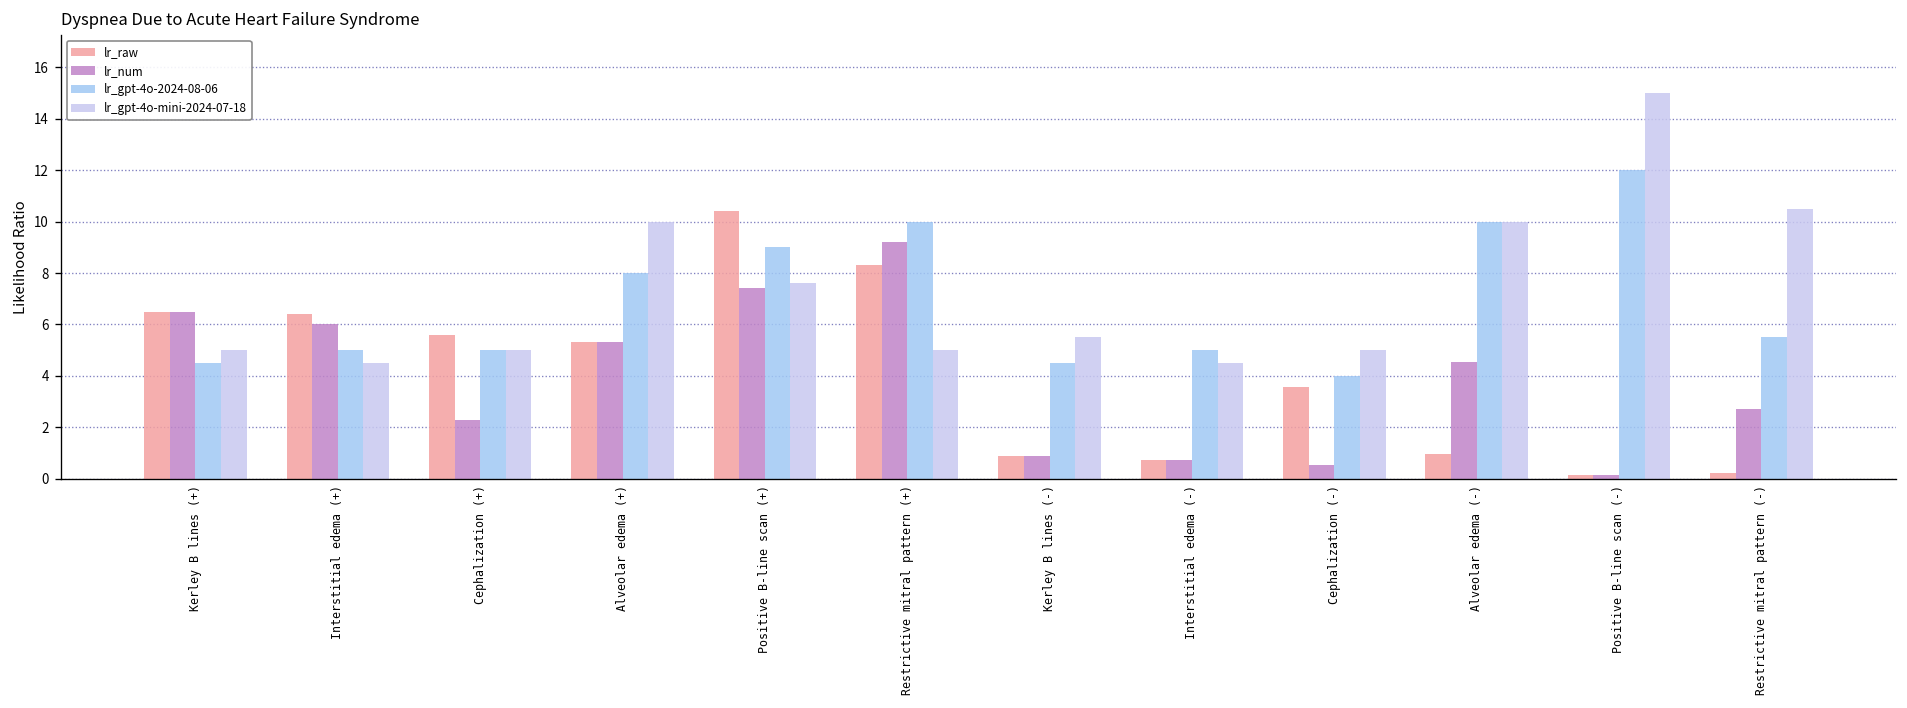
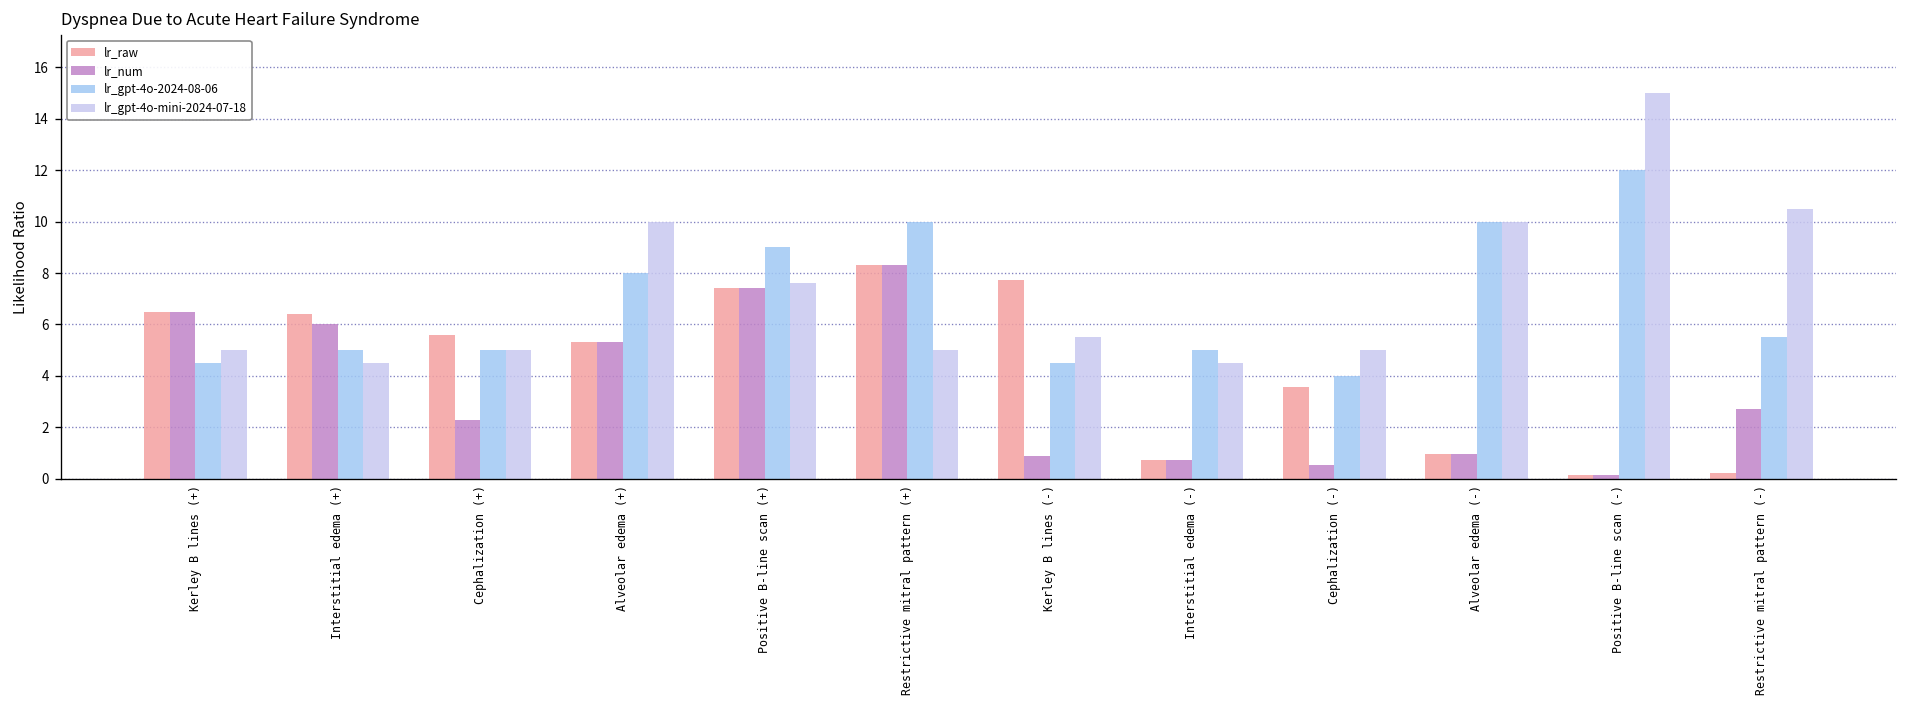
lr_raw, Positive B-line scan (+): 10.4 -> 7.4
lr_num, Restrictive mitral pattern (+): 9.2 -> 8.3
lr_raw, Kerley B lines (-): 0.9 -> 7.7
lr_num, Alveolar edema (-): 4.5 -> 1.0
